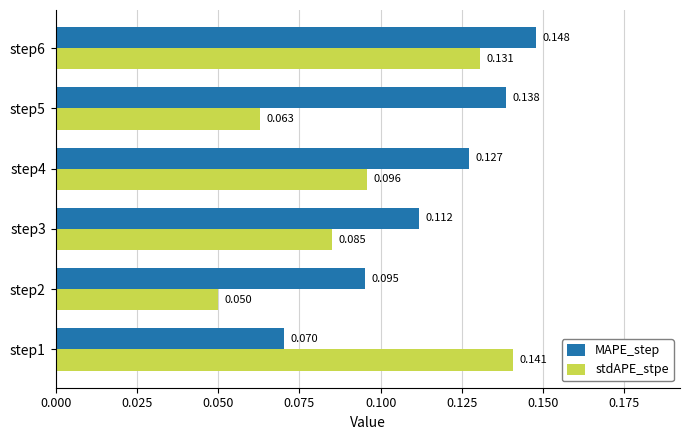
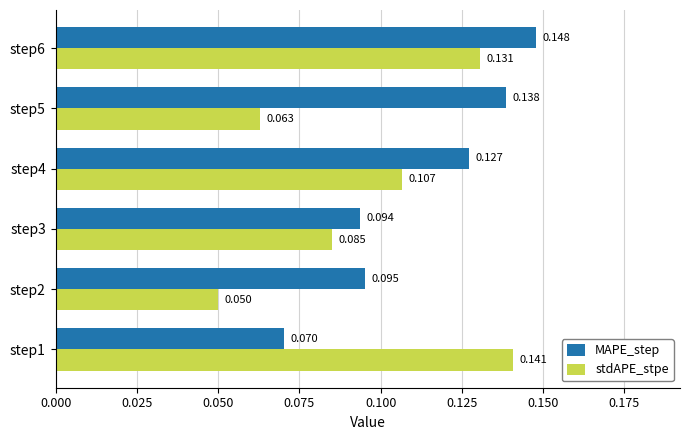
stdAPE_stpe, step4: 0.096 -> 0.107
MAPE_step, step3: 0.112 -> 0.094
